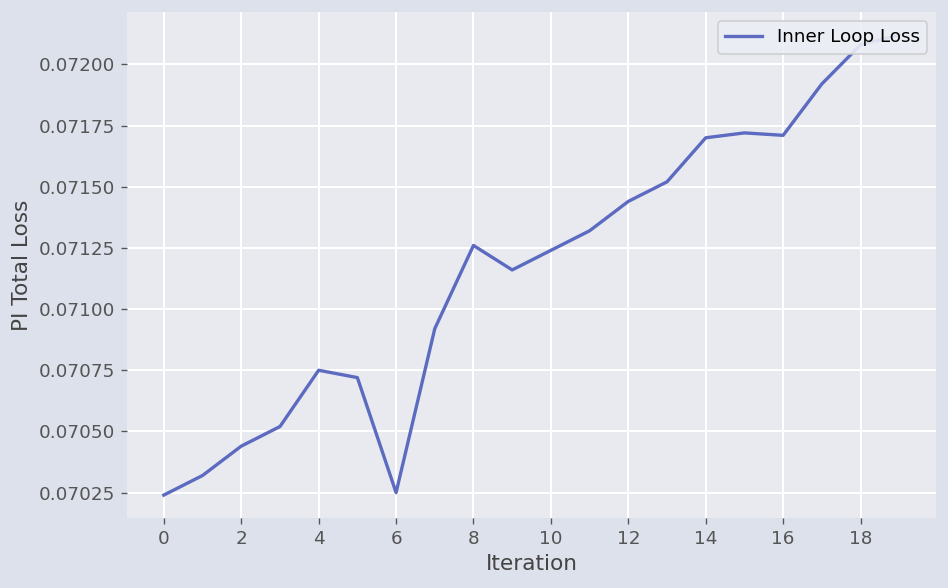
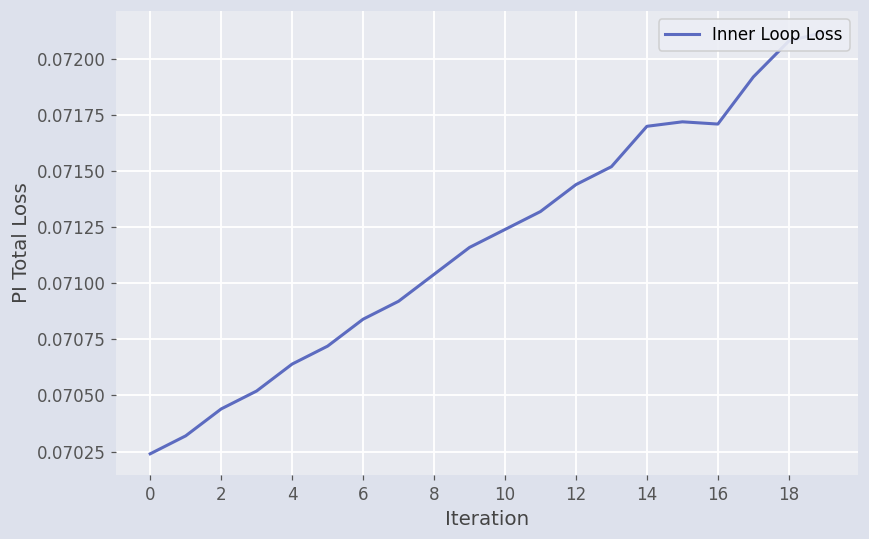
4: 0.07075 -> 0.07064
6: 0.07025 -> 0.07084
8: 0.07126 -> 0.07104
